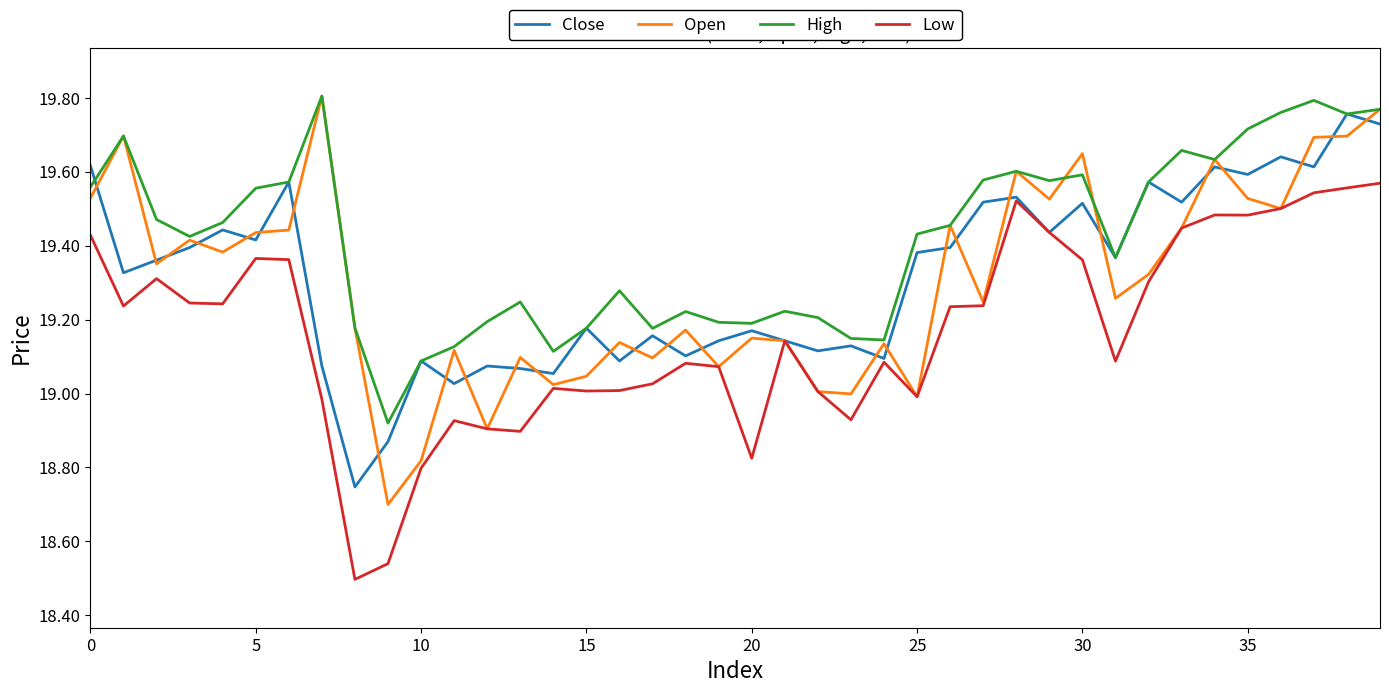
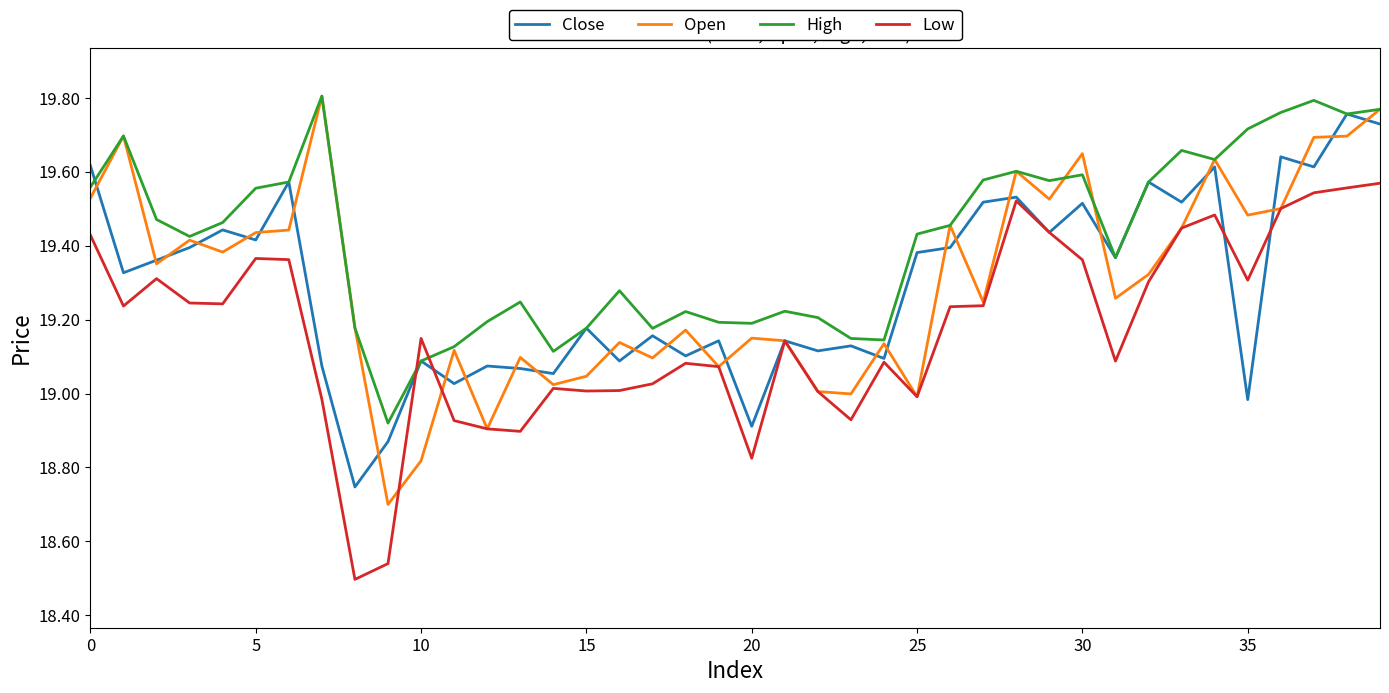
Low, 10: 18.80 -> 19.15
Close, 20: 19.17 -> 18.91
Close, 35: 19.59 -> 18.98
Open, 35: 19.53 -> 19.48
Low, 35: 19.48 -> 19.31
